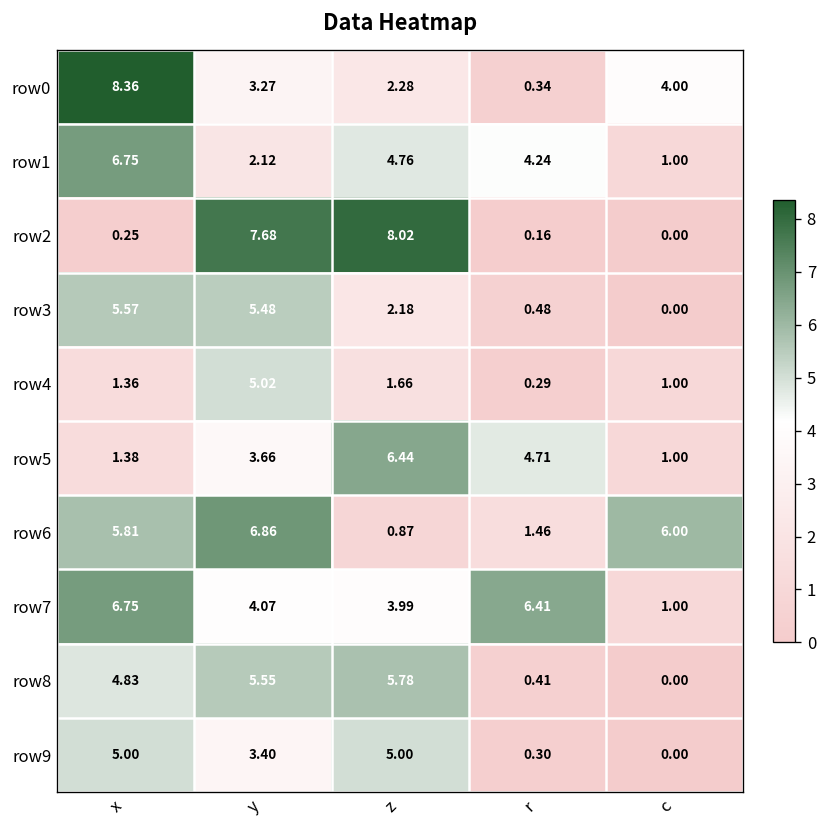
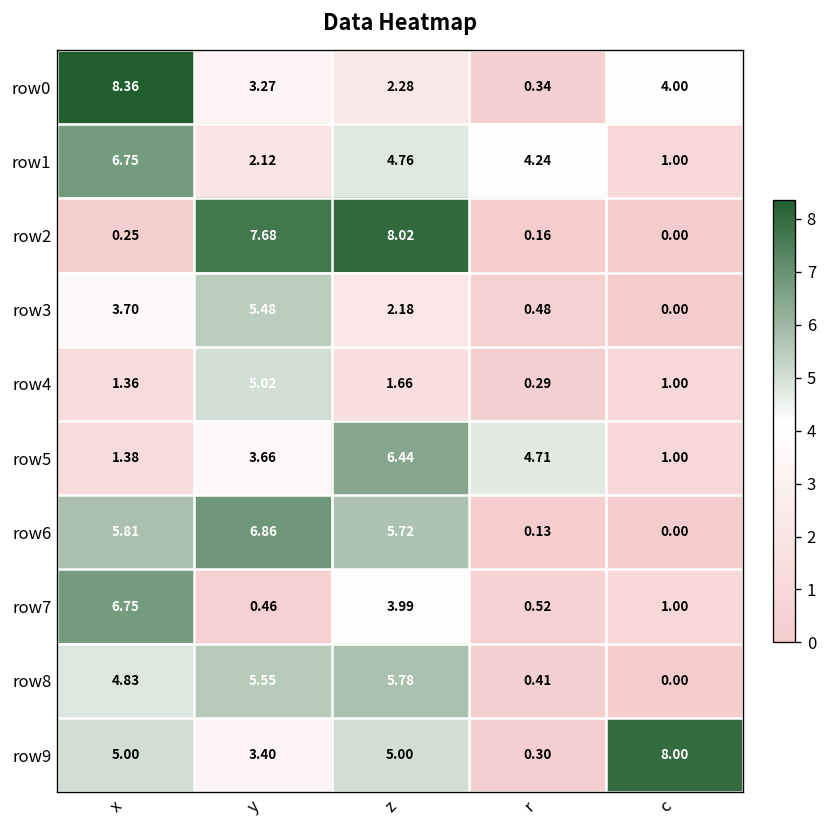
row3, x: 5.57 -> 3.70
row6, z: 0.87 -> 5.72
row6, r: 1.46 -> 0.13
row6, c: 6.00 -> 0.00
row7, y: 4.07 -> 0.46
row7, r: 6.41 -> 0.52
row9, c: 0.00 -> 8.00
